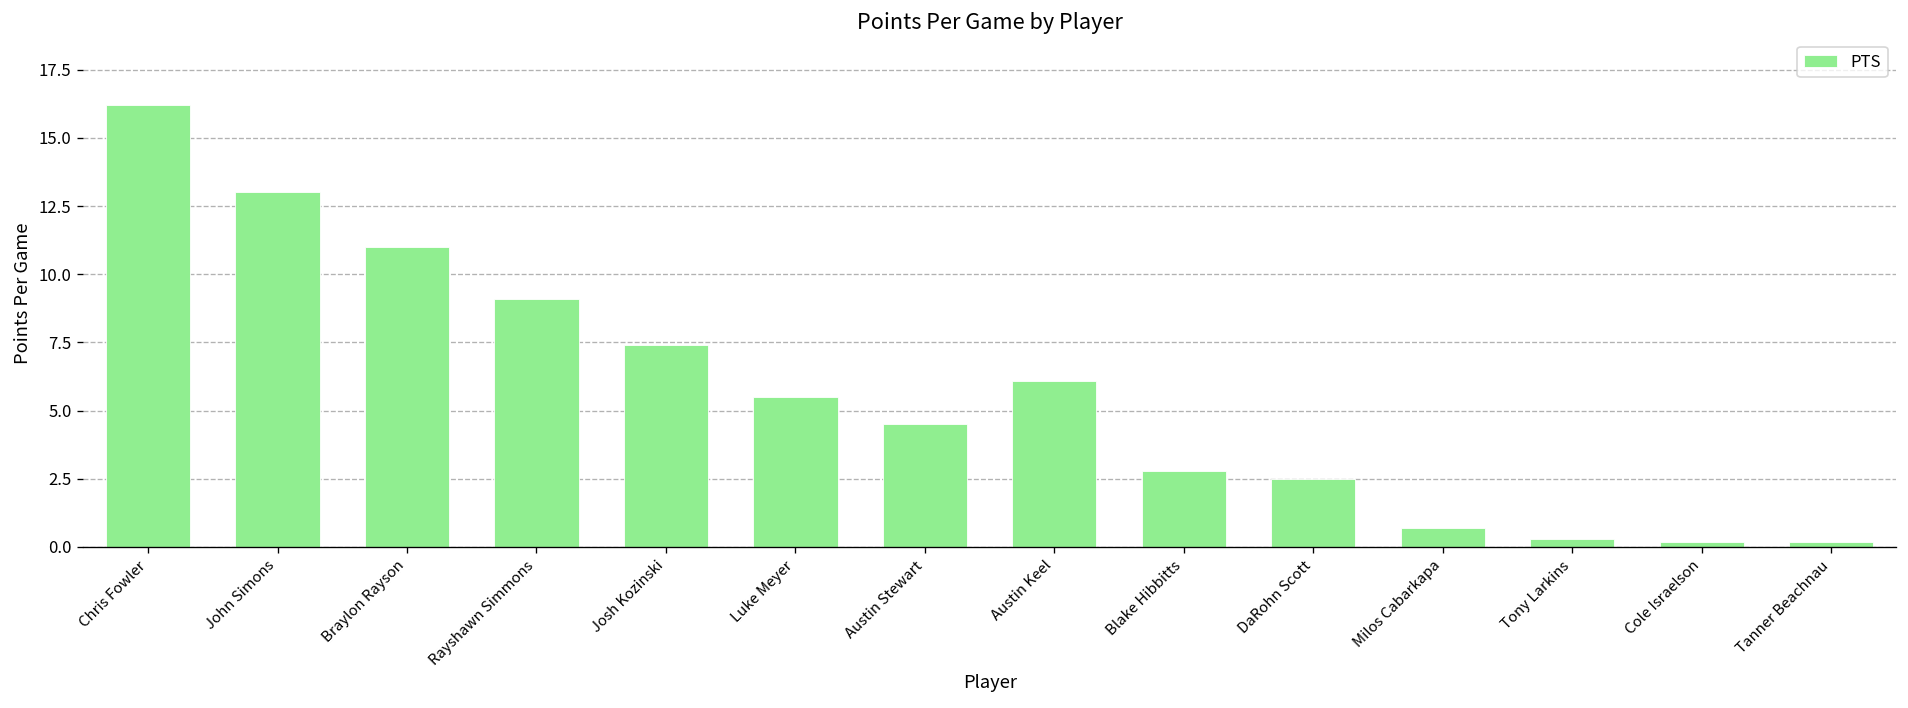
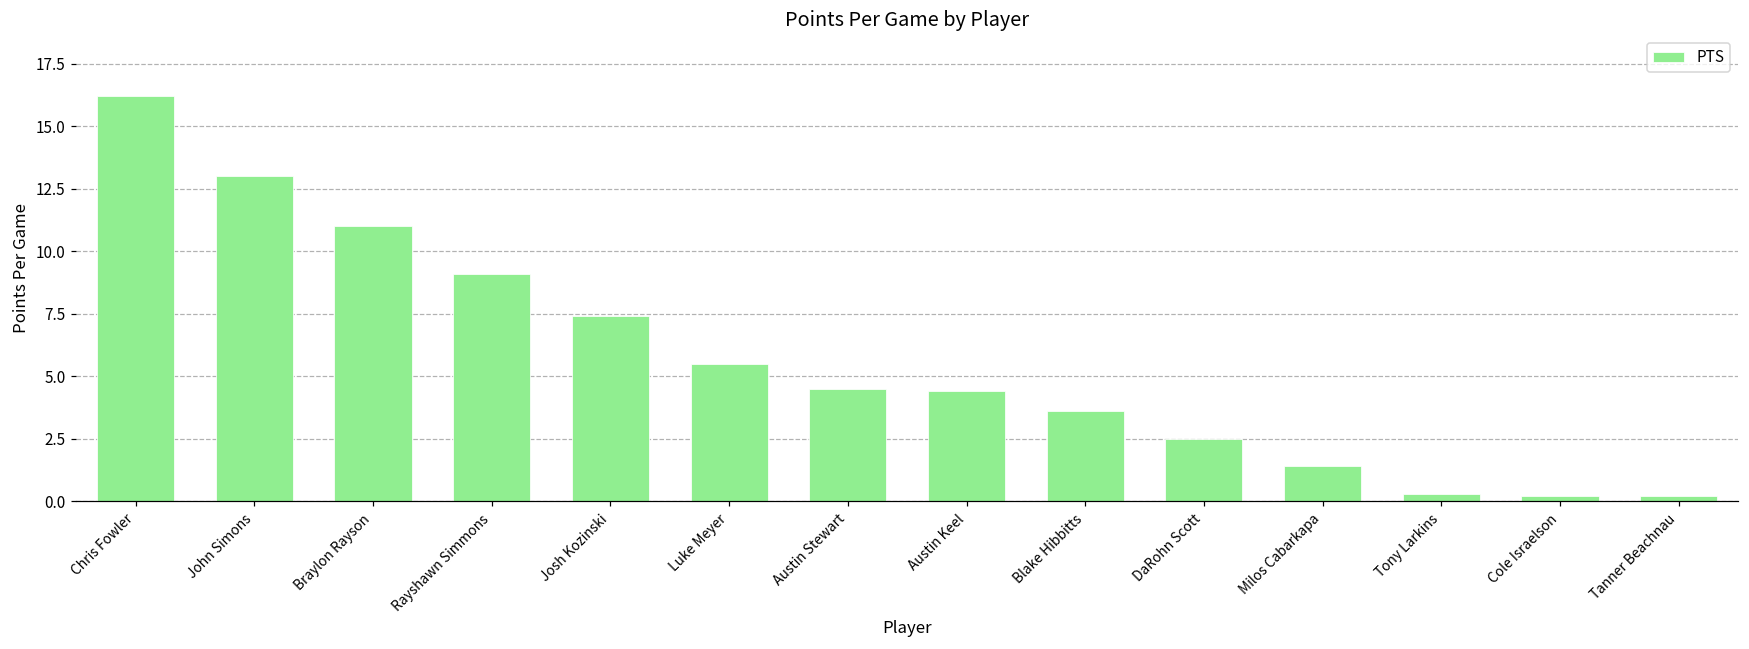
Austin Keel: 6.1 -> 4.4
Blake Hibbitts: 2.8 -> 3.6
Milos Cabarkapa: 0.7 -> 1.4
